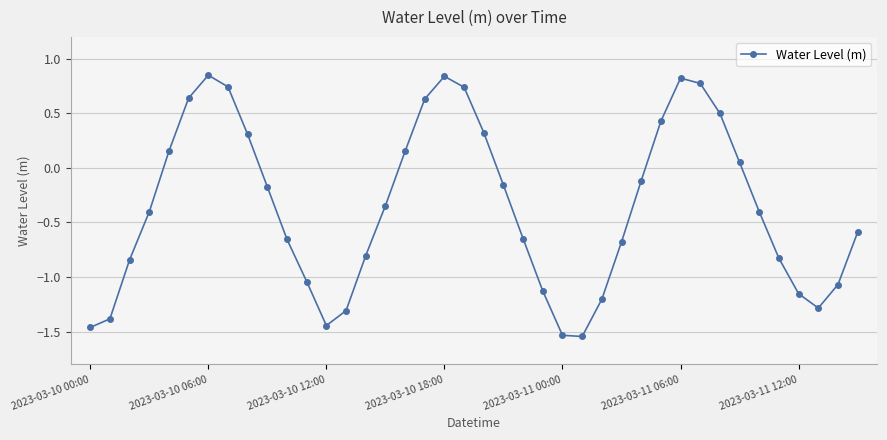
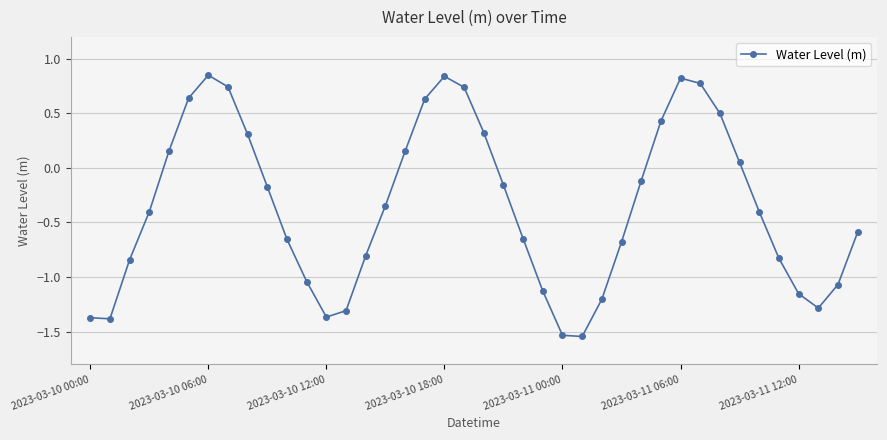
2023-03-10 00:00: -1.46 -> -1.37
2023-03-10 12:00: -1.44 -> -1.37
